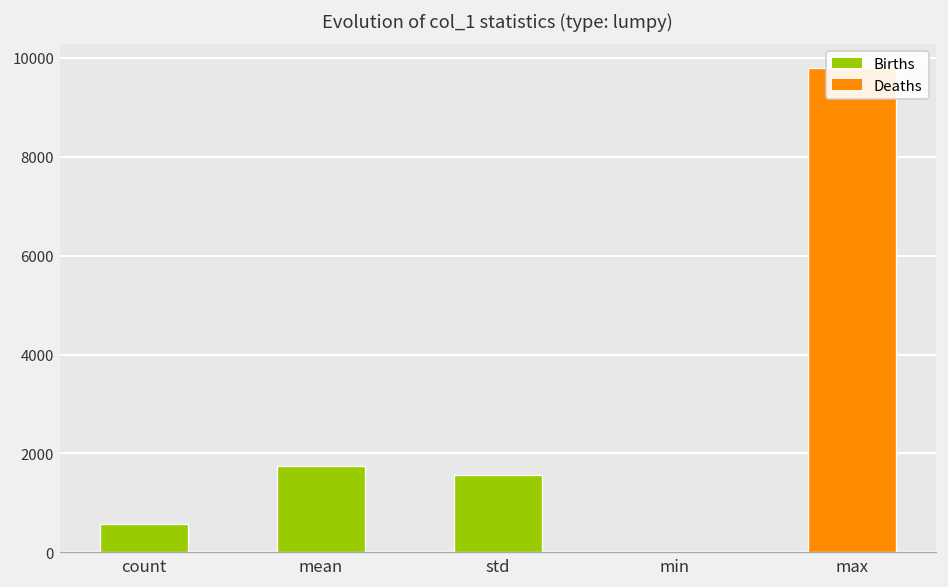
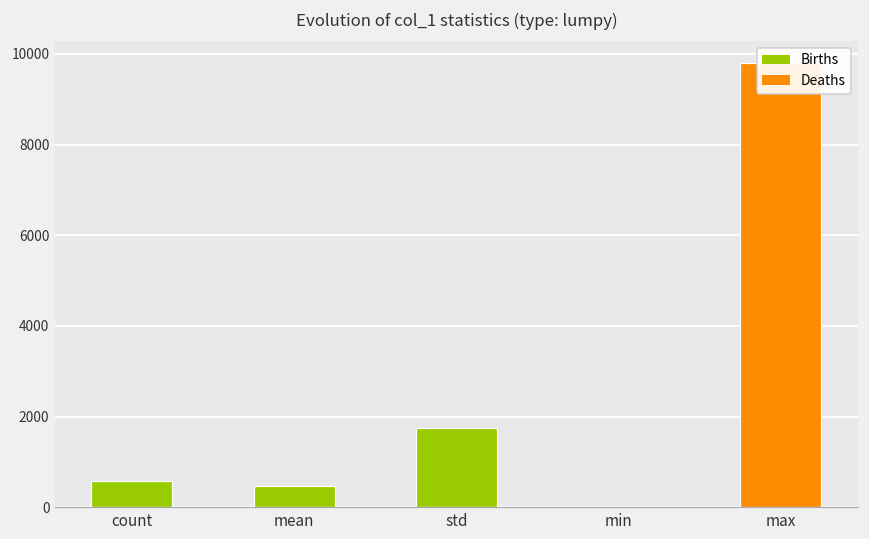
mean: 1800 -> 500
std: 1600 -> 1800
